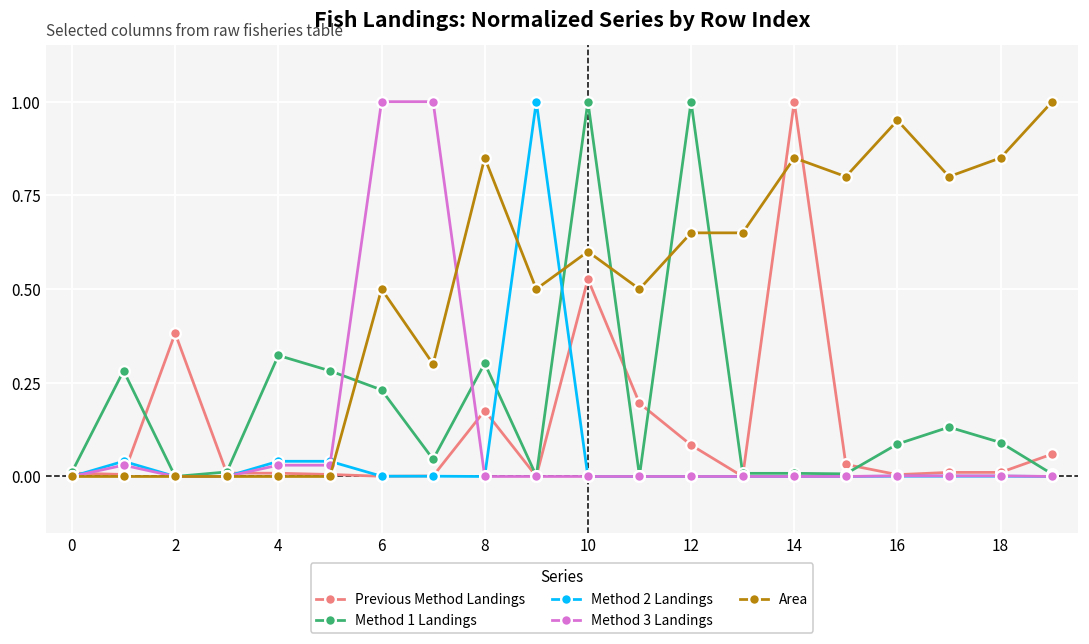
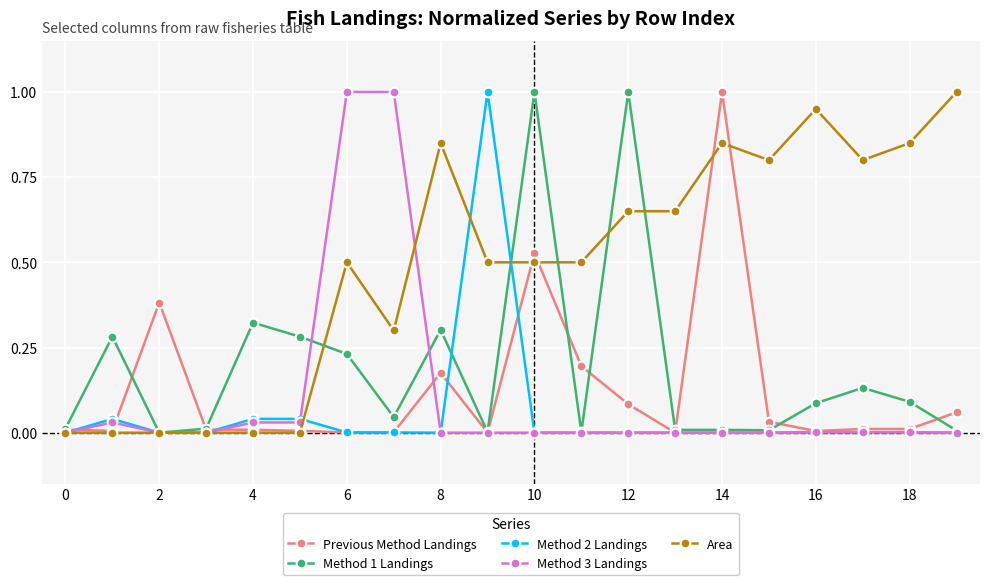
Area, 10: 0.60 -> 0.50
